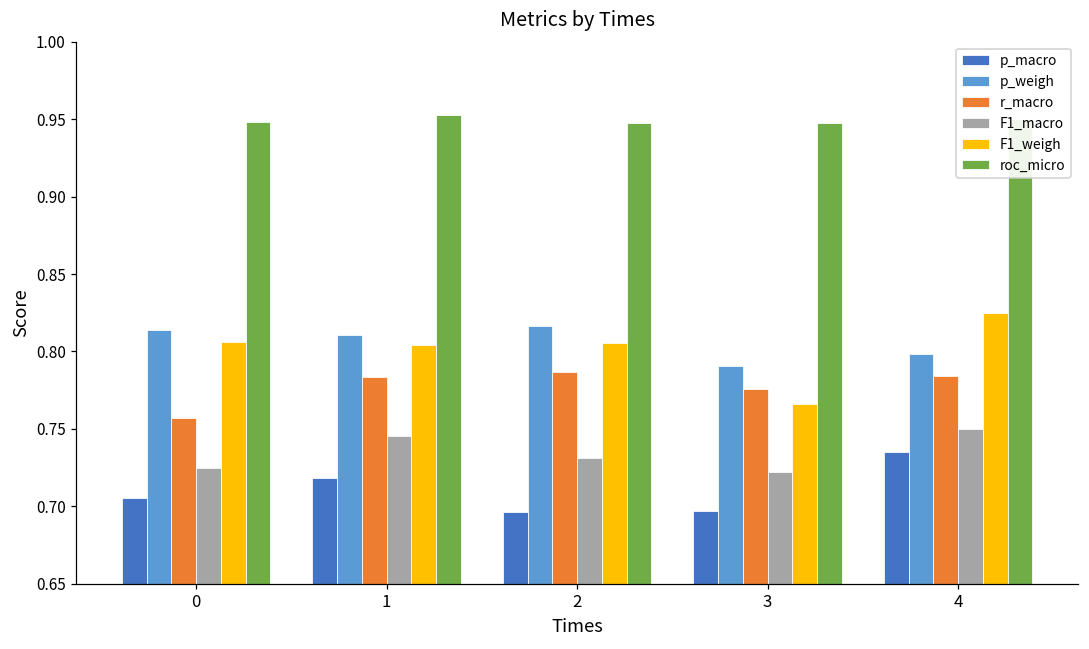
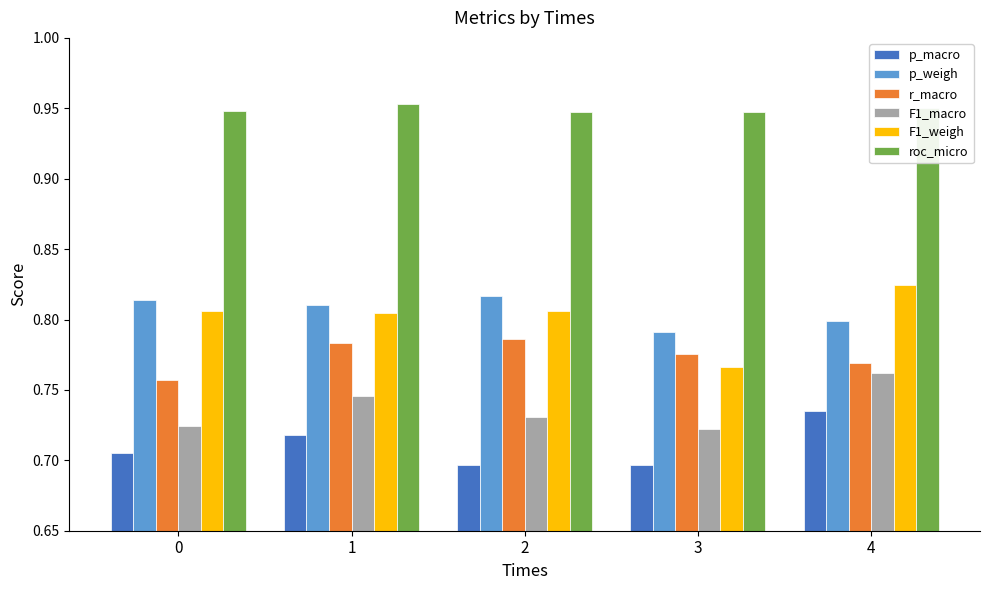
r_macro, 4: 0.784 -> 0.769
F1_macro, 4: 0.750 -> 0.762
